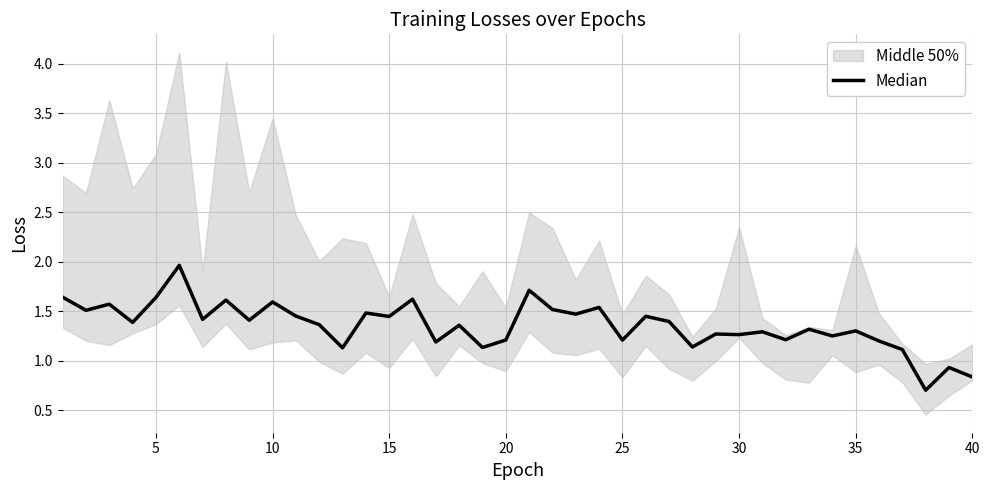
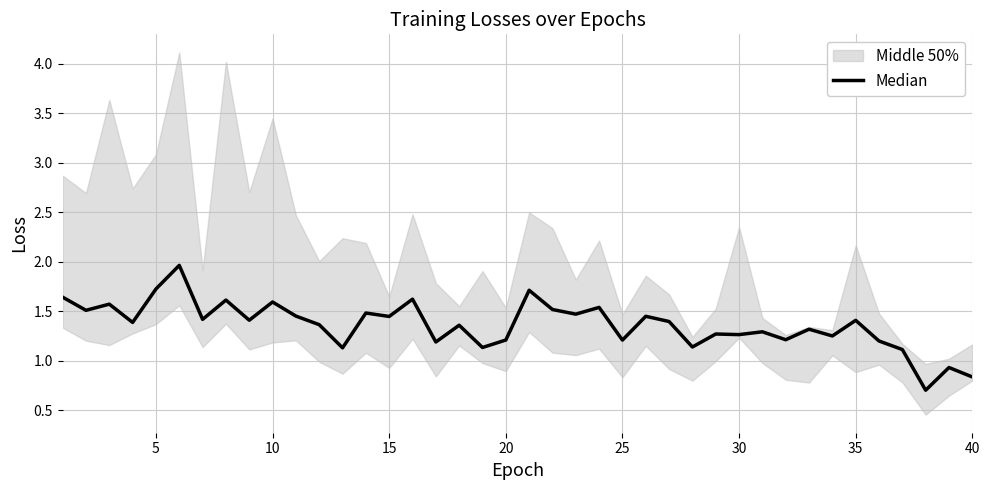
Median, 5: 1.6 -> 1.7
Median, 35: 1.3 -> 1.4
